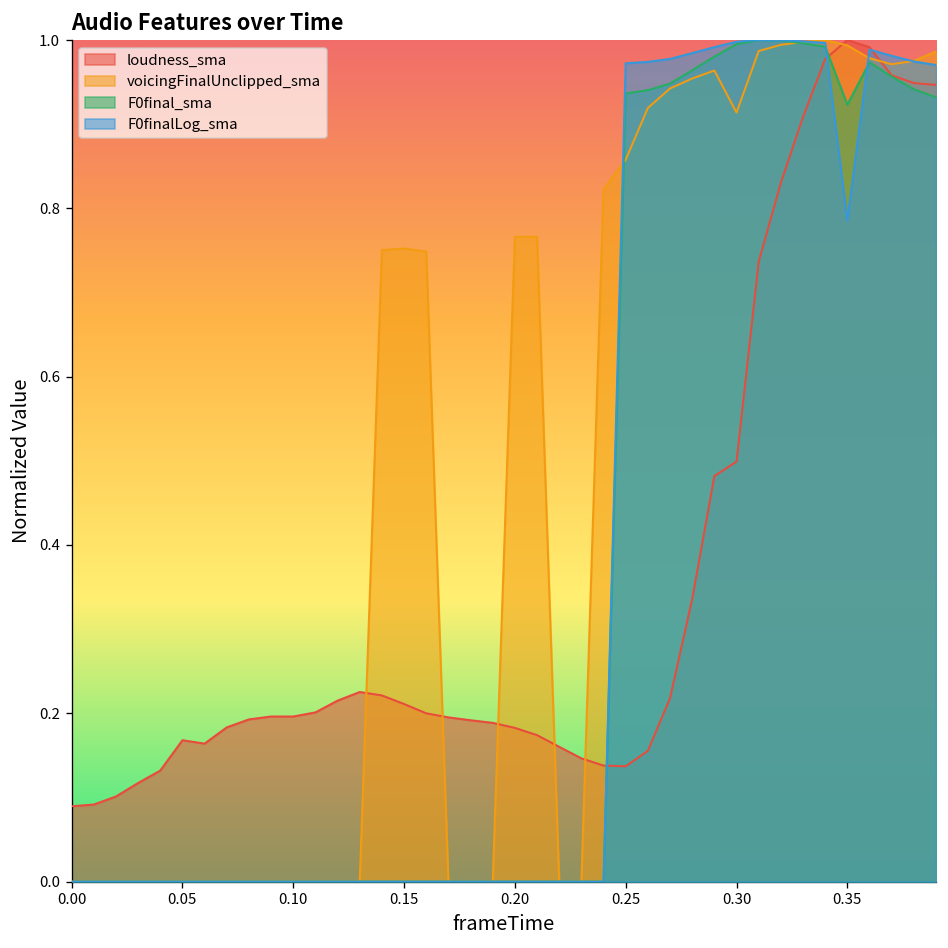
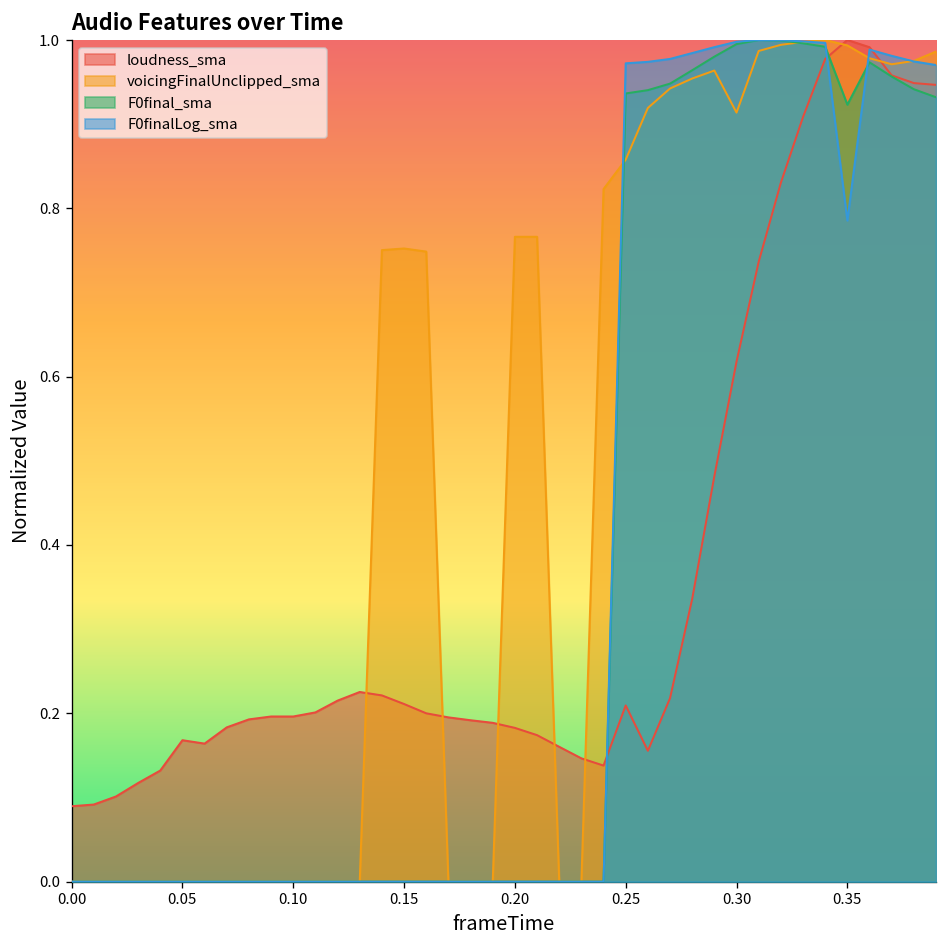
loudness_sma, 0.25: 0.14 -> 0.21
loudness_sma, 0.30: 0.50 -> 0.62
